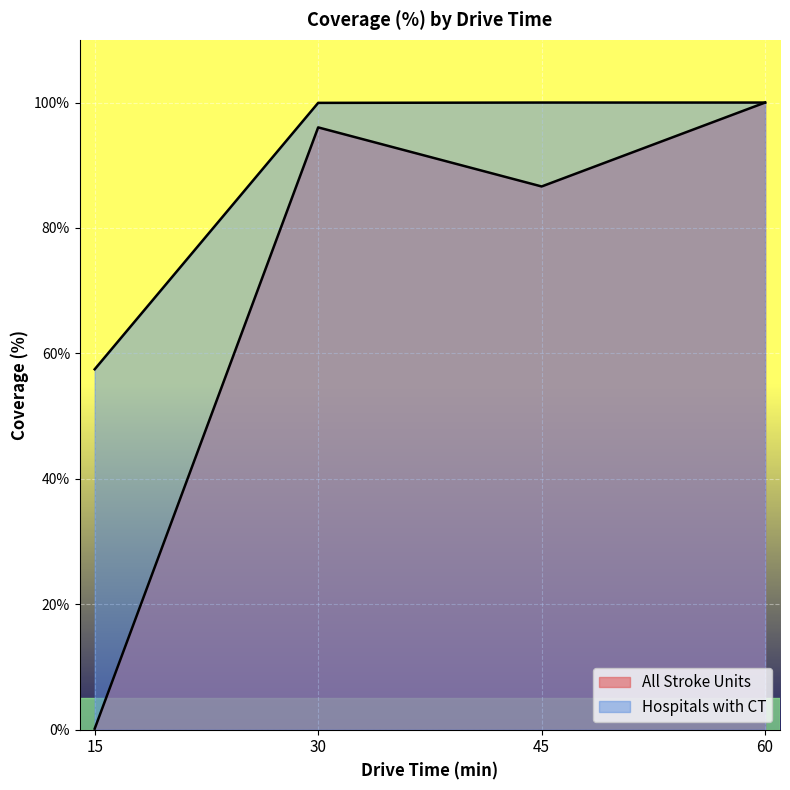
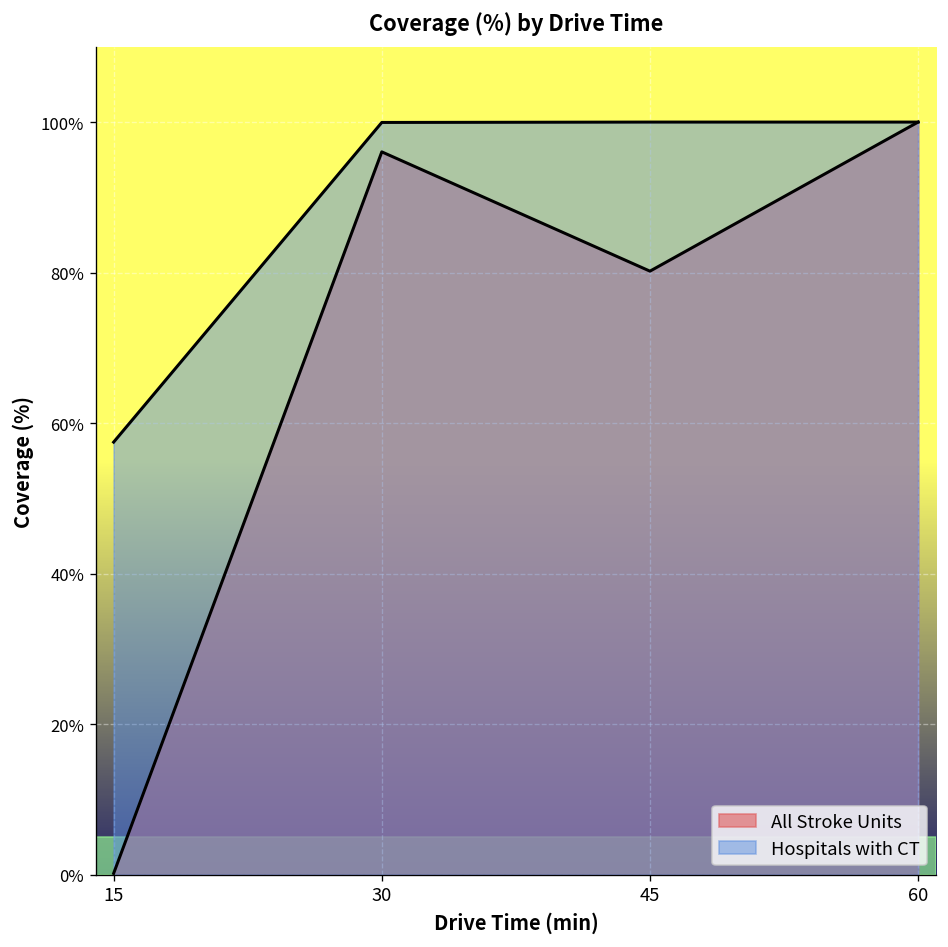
All Stroke Units, 45: 87% -> 80%
